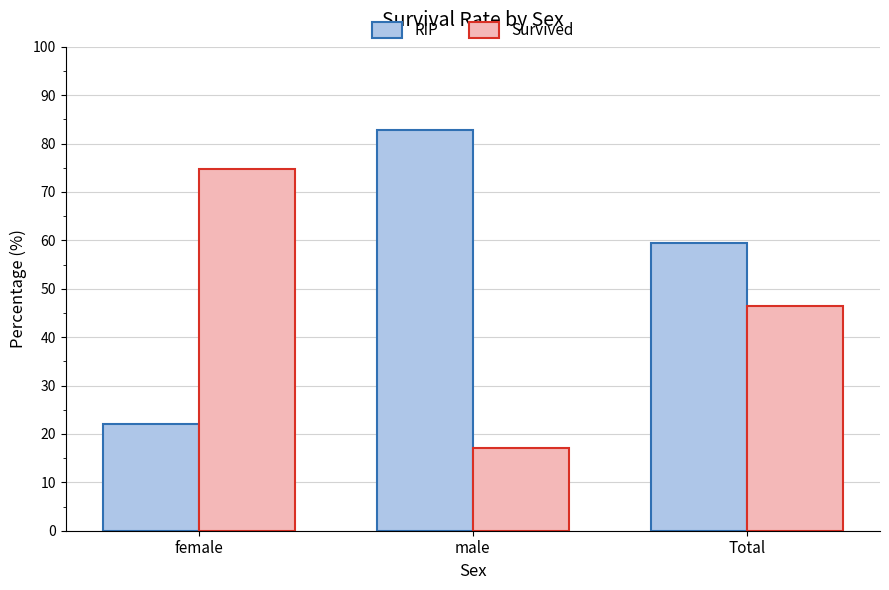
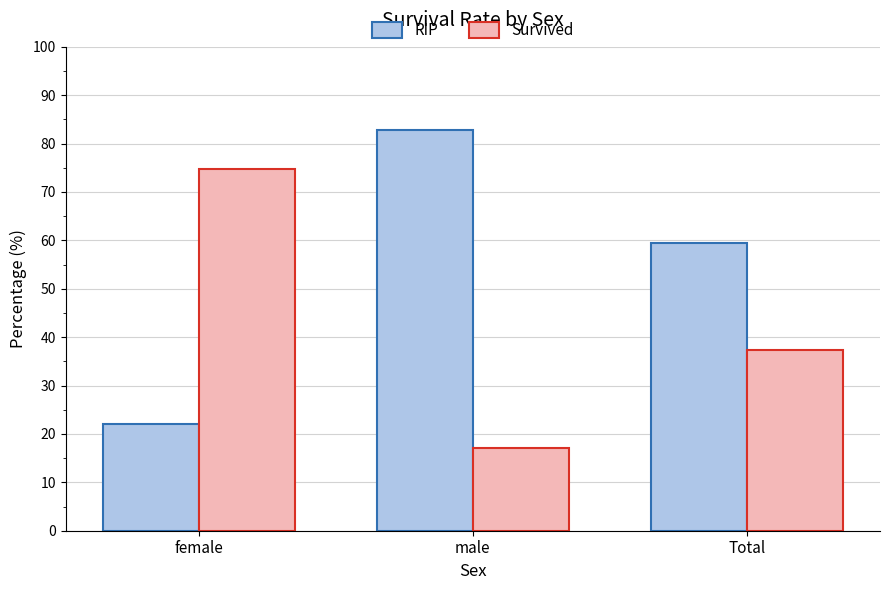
Survived, Total: 46 -> 37
